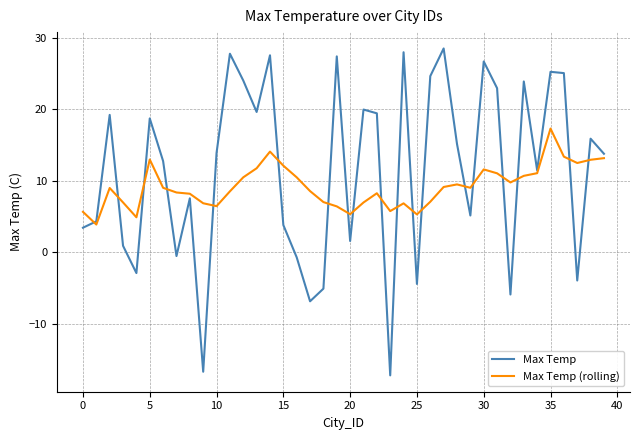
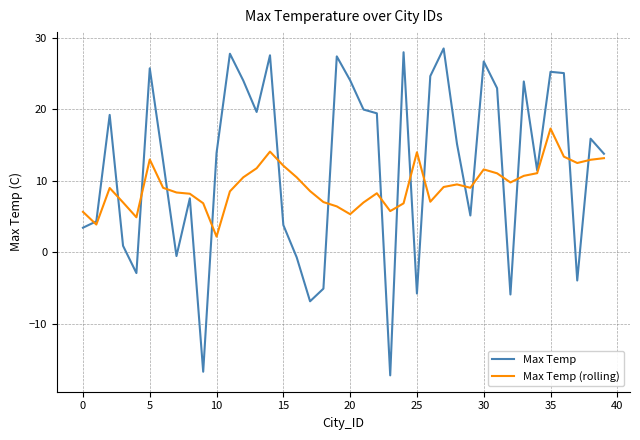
Max Temp, 5: 19 -> 26
Max Temp (rolling), 10: 6 -> 2
Max Temp, 20: 2 -> 24
Max Temp, 25: -4 -> -6
Max Temp (rolling), 25: 5 -> 14
